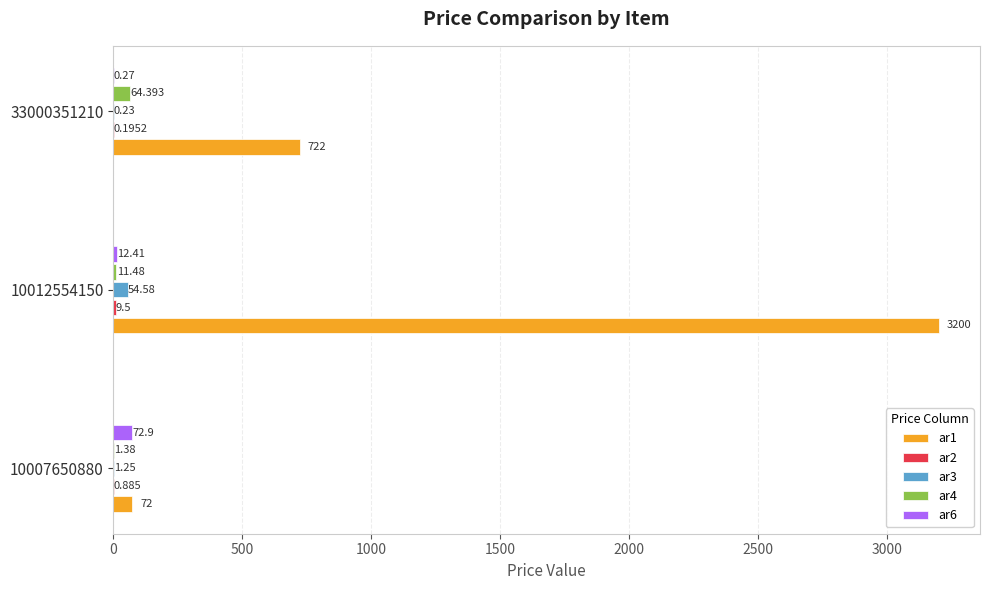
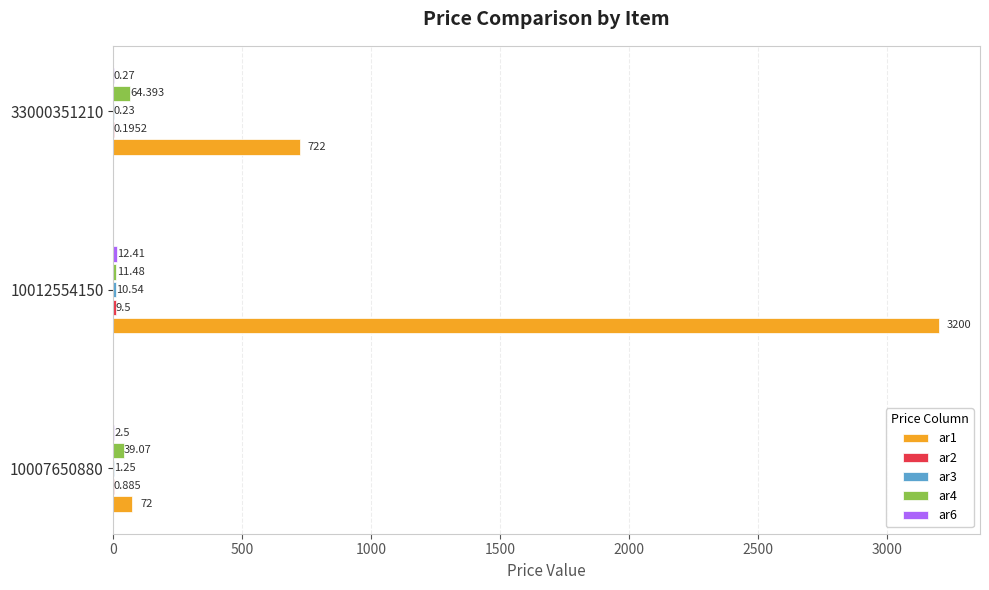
ar3, 10012554150: 54.58 -> 10.54
ar6, 10007650880: 72.9 -> 2.5
ar4, 10007650880: 1.38 -> 39.07
